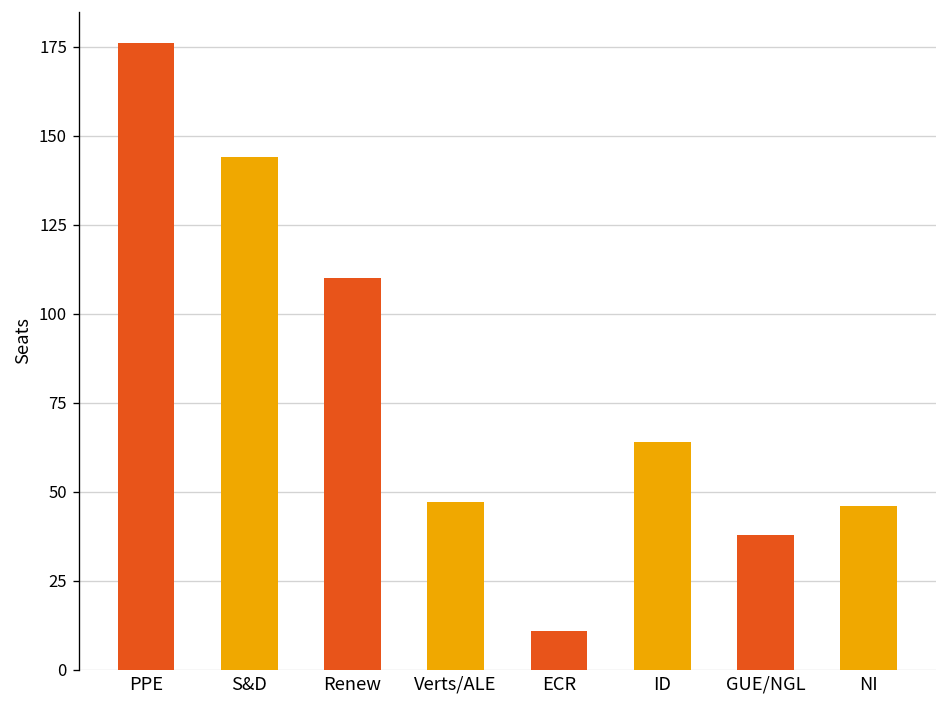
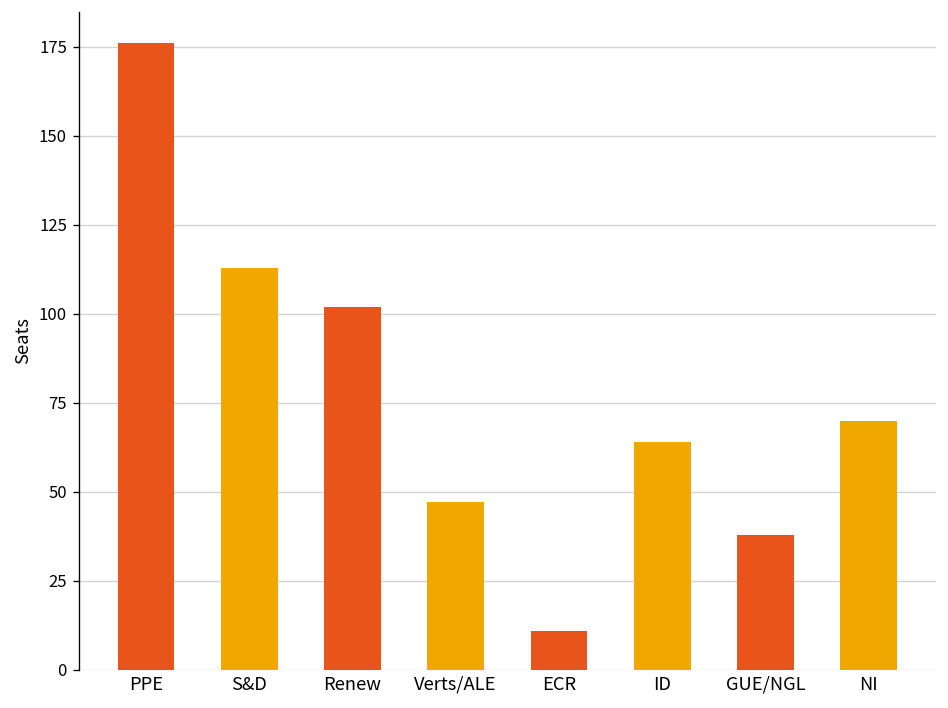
S&D: 144 -> 113
Renew: 110 -> 102
NI: 46 -> 70
